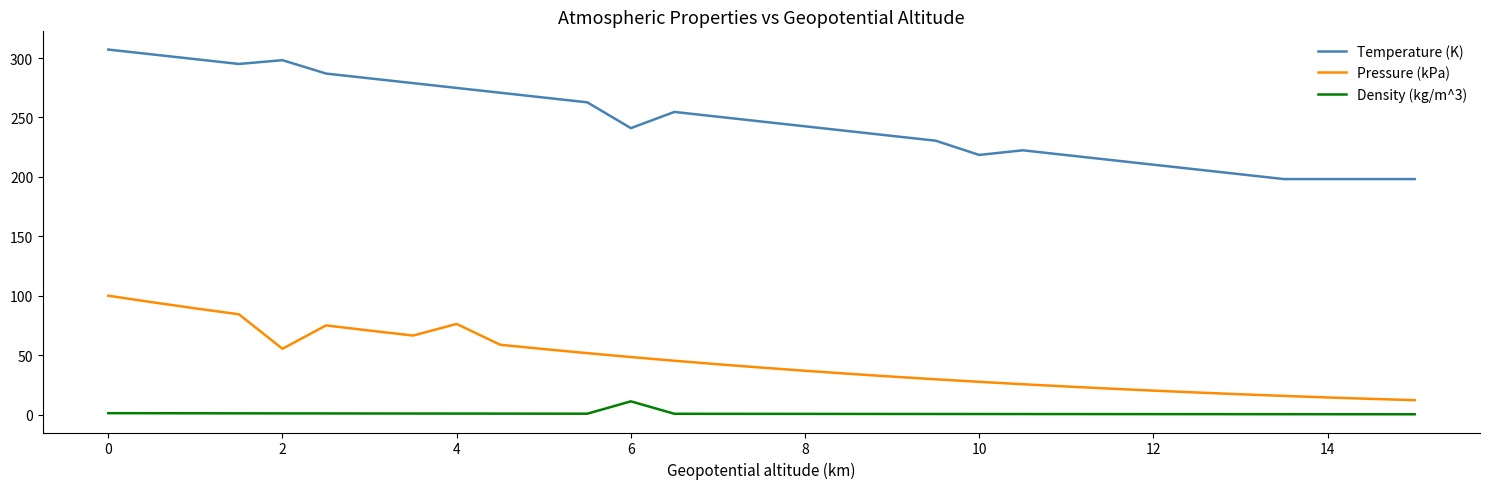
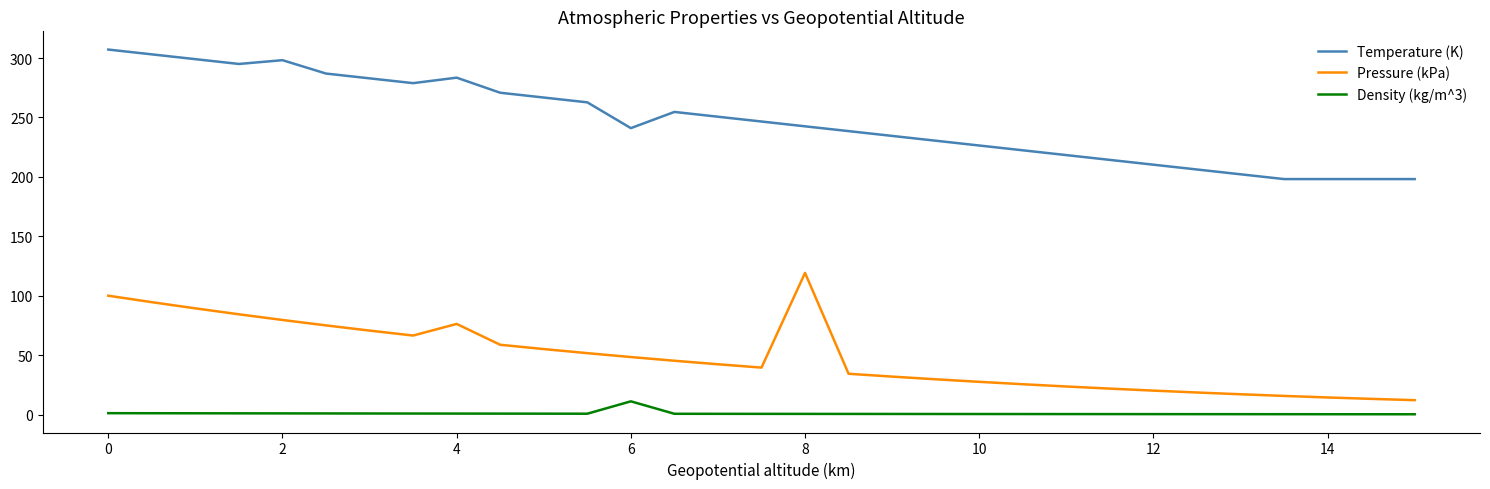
Pressure (kPa), 2: 55 -> 80
Temperature (K), 4: 275 -> 284
Pressure (kPa), 8: 37 -> 119
Temperature (K), 10: 218 -> 226
